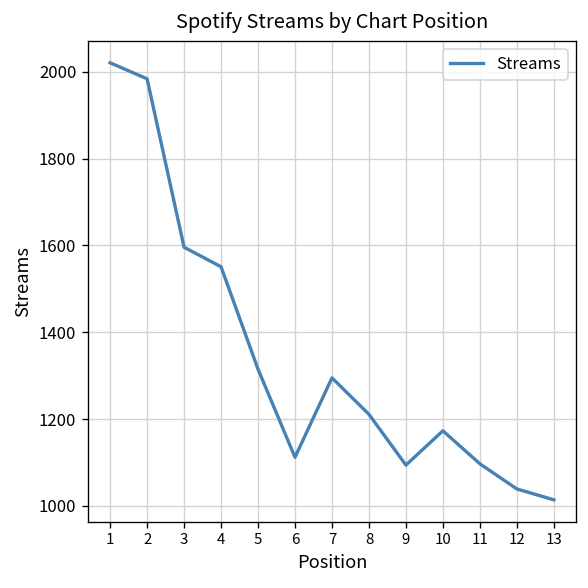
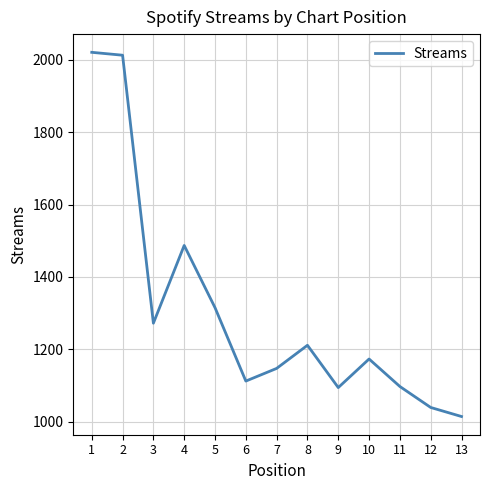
2: 1980 -> 2010
3: 1600 -> 1270
4: 1550 -> 1490
7: 1300 -> 1150
